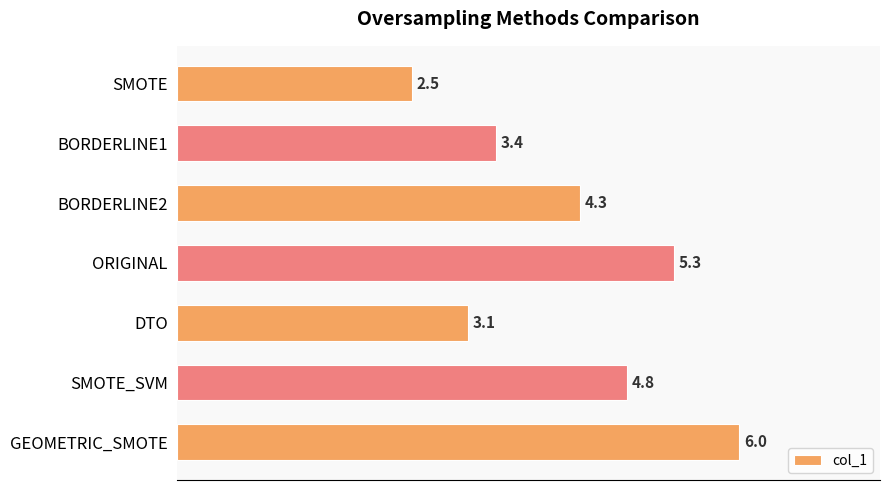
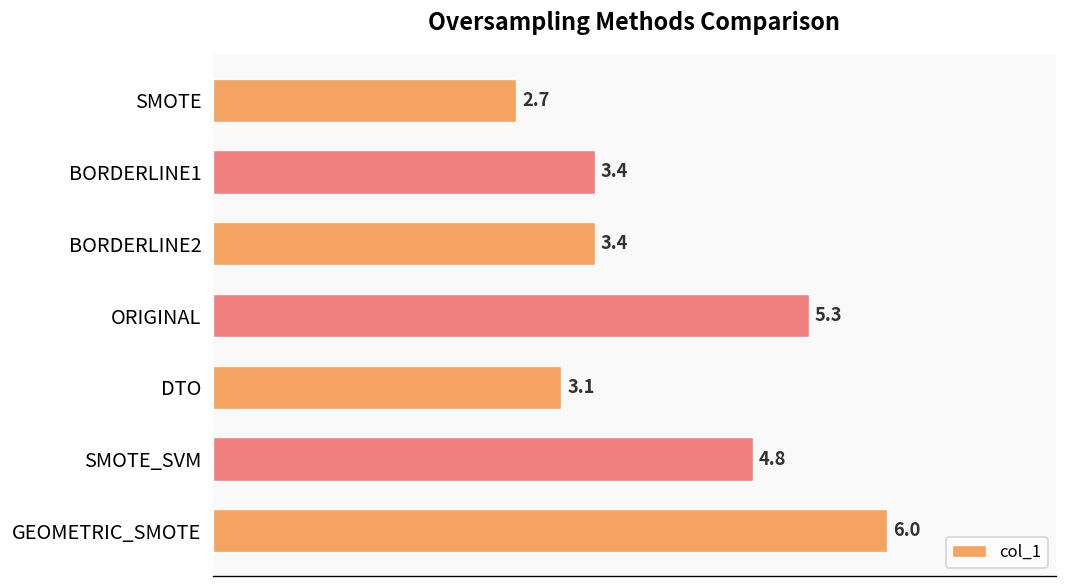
SMOTE: 2.5 -> 2.7
BORDERLINE2: 4.3 -> 3.4
